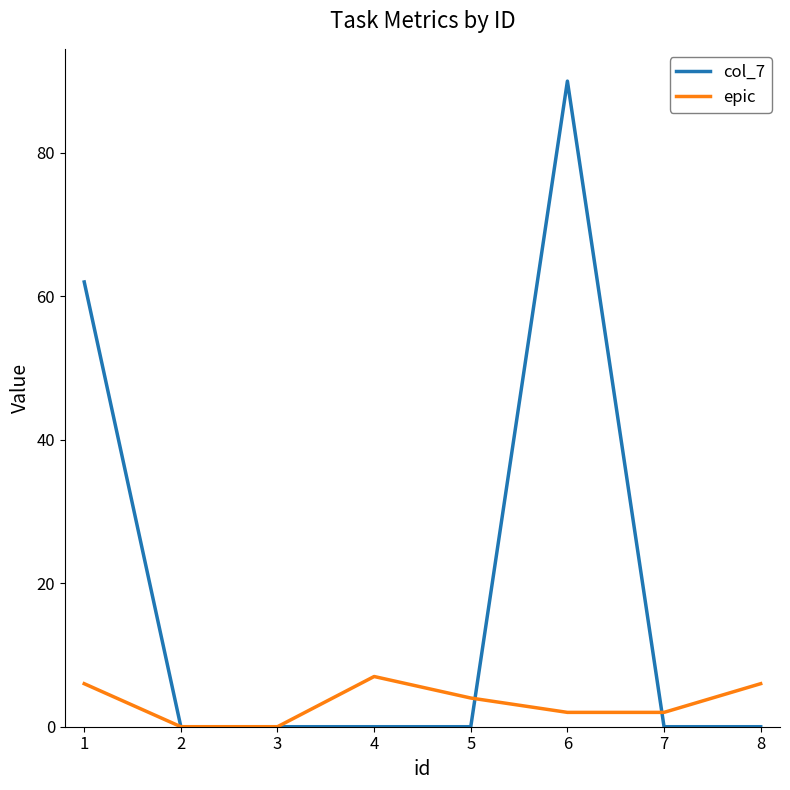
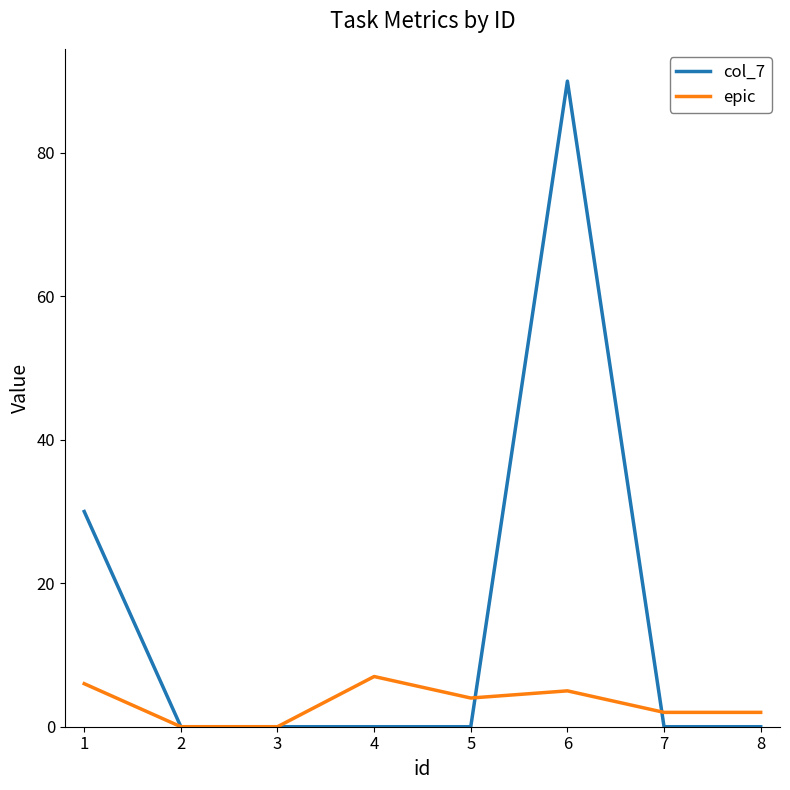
col_7, 1: 62 -> 30
epic, 6: 2 -> 5
epic, 8: 6 -> 2
